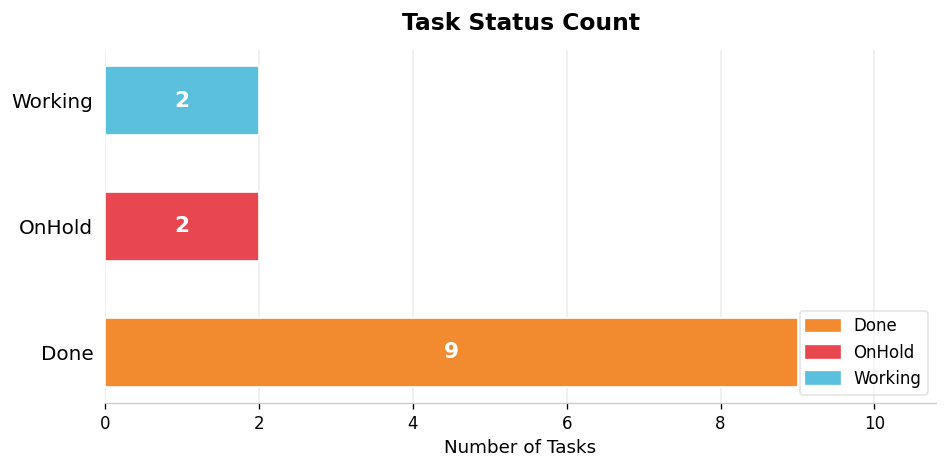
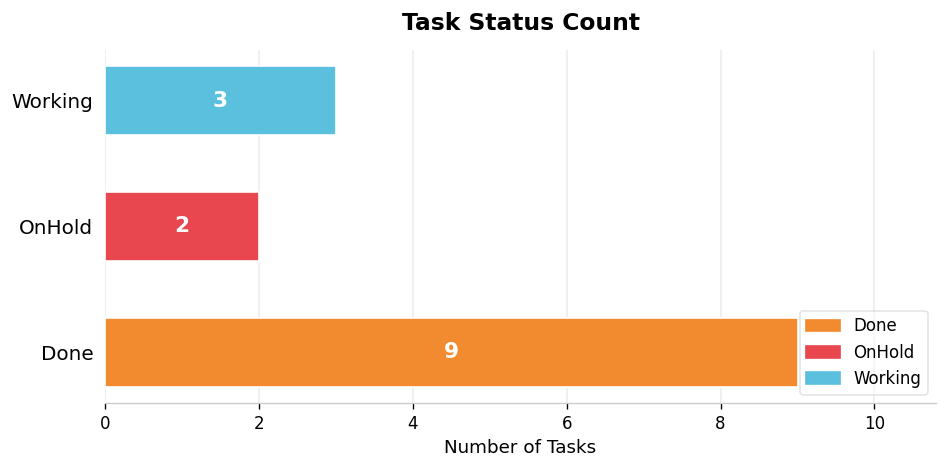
Working: 2 -> 3
